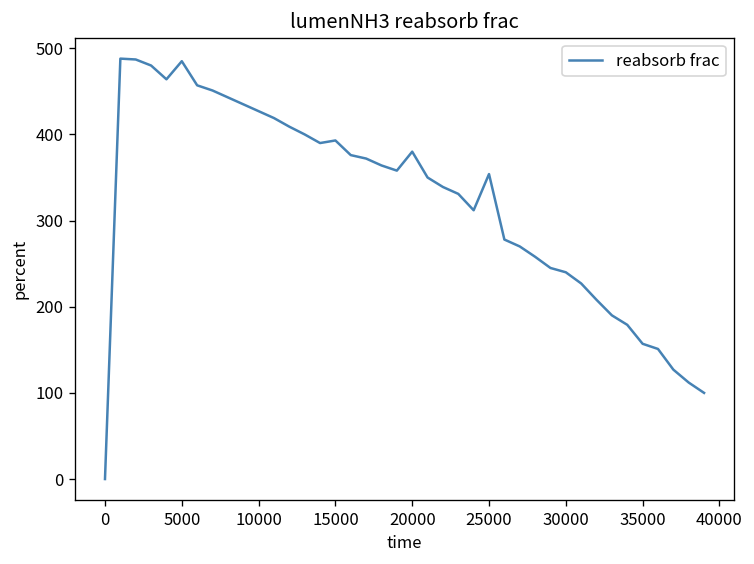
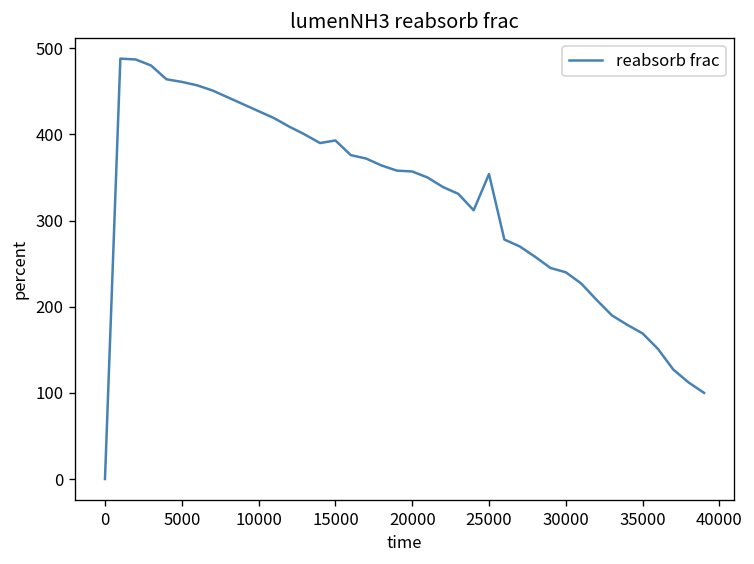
5000: 490 -> 460
20000: 380 -> 360
35000: 160 -> 170
